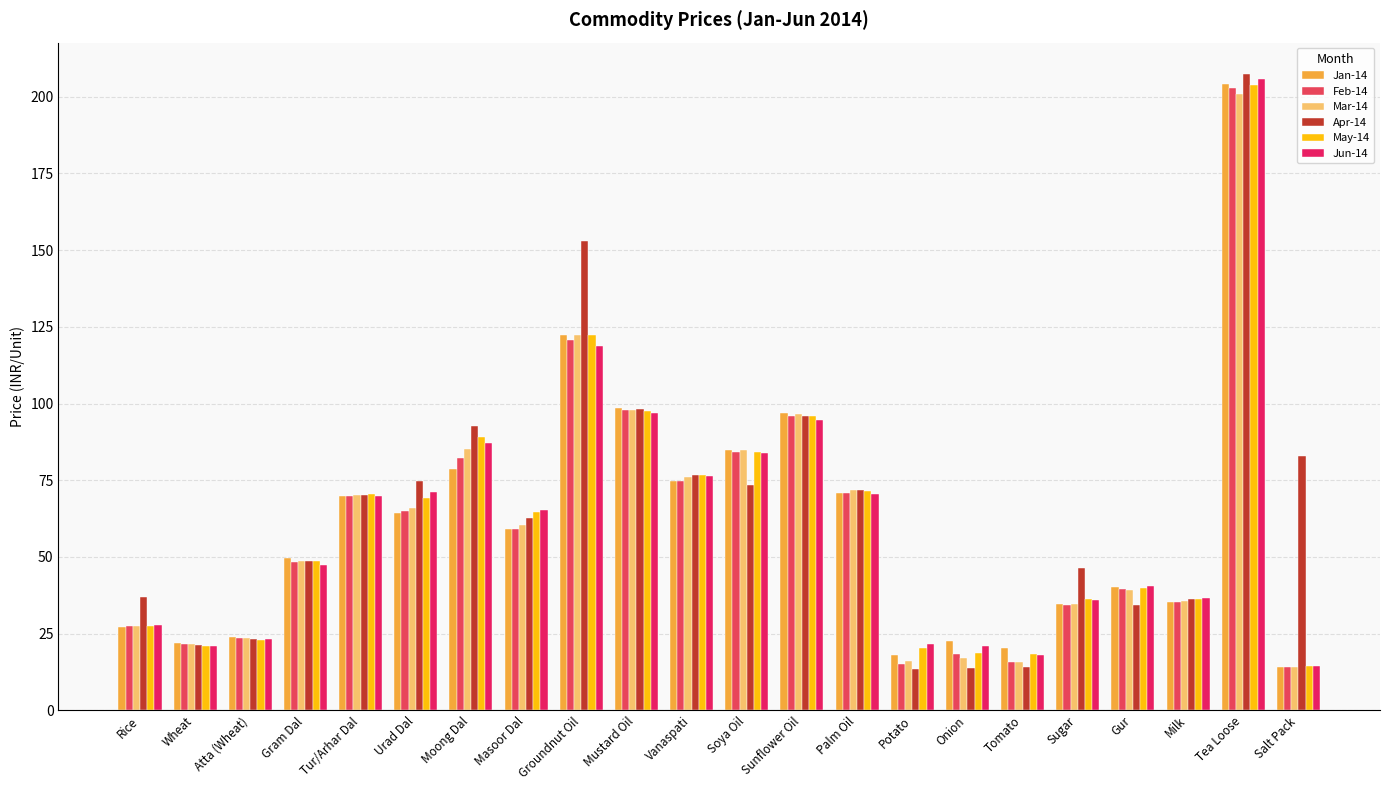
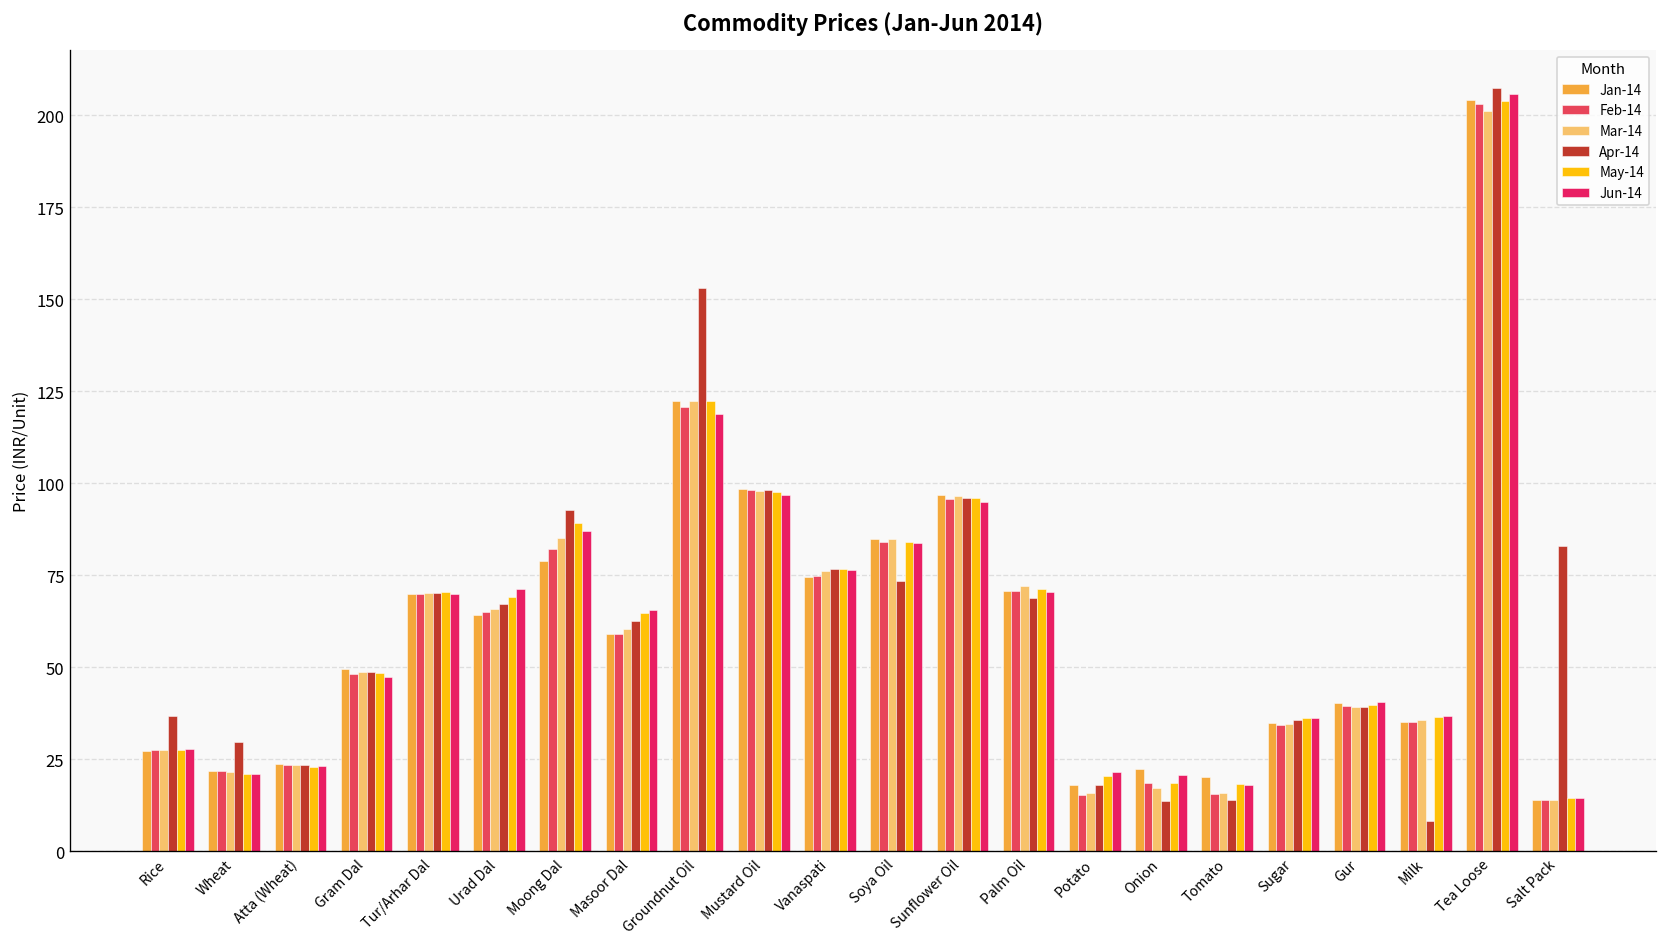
Apr-14, Wheat: 21 -> 30
Apr-14, Urad Dal: 75 -> 67
Apr-14, Palm Oil: 72 -> 69
Apr-14, Potato: 14 -> 18
Apr-14, Sugar: 46 -> 36
Apr-14, Gur: 34 -> 39
Apr-14, Milk: 36 -> 8
